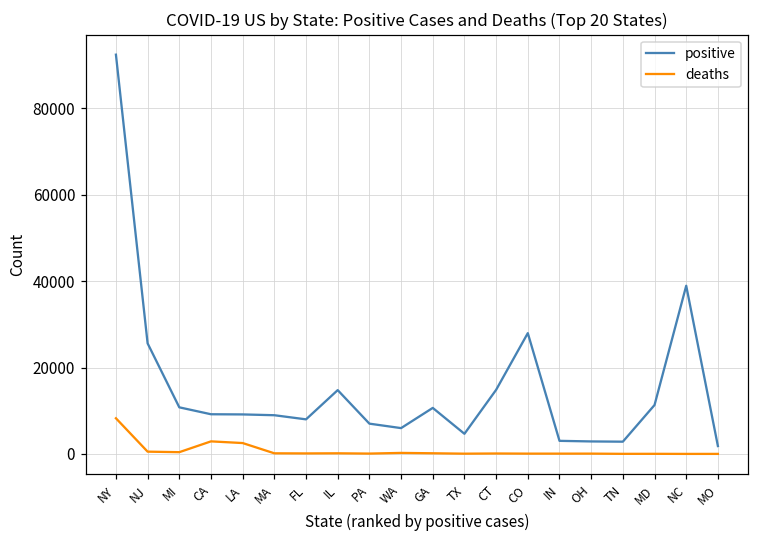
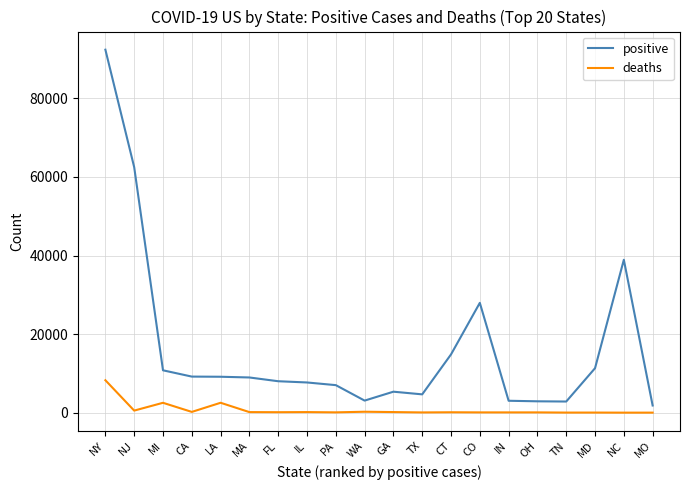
positive, NJ: 26000 -> 62000
deaths, MI: 0 -> 3000
deaths, CA: 3000 -> 0
positive, IL: 15000 -> 8000
positive, WA: 6000 -> 3000
positive, GA: 11000 -> 5000
